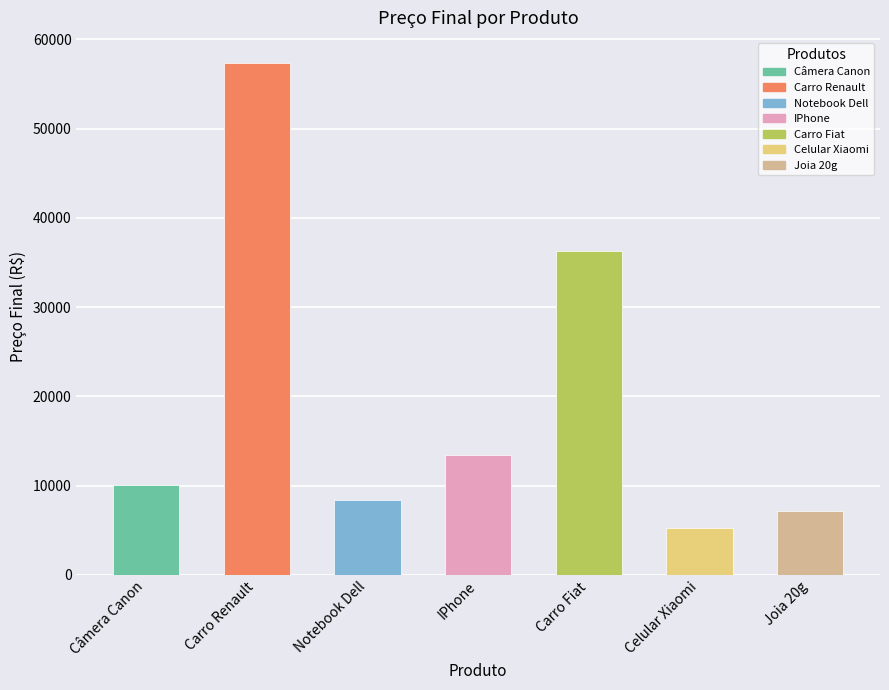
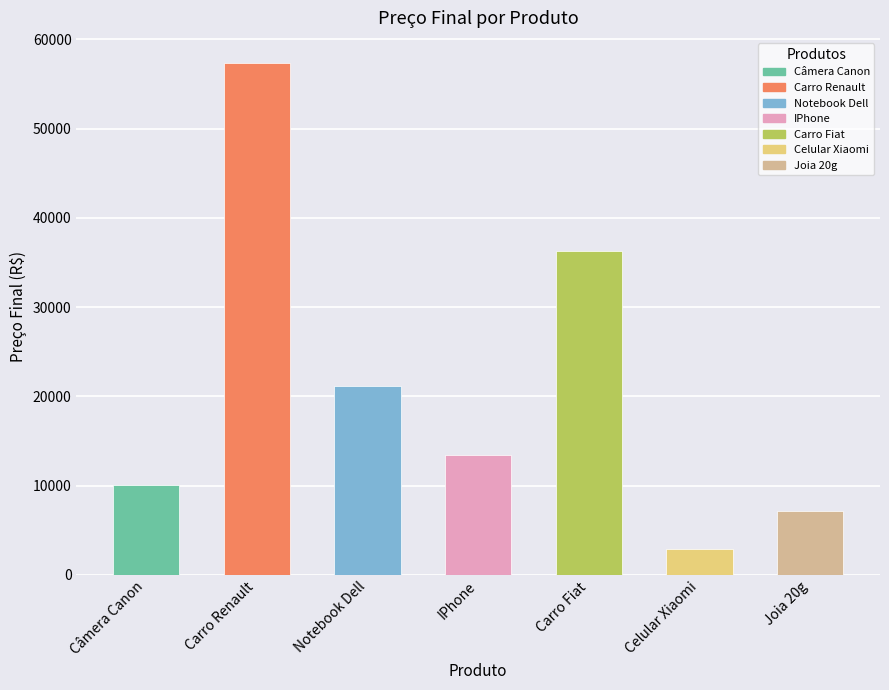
Notebook Dell: 8000 -> 21000
Celular Xiaomi: 5000 -> 3000
